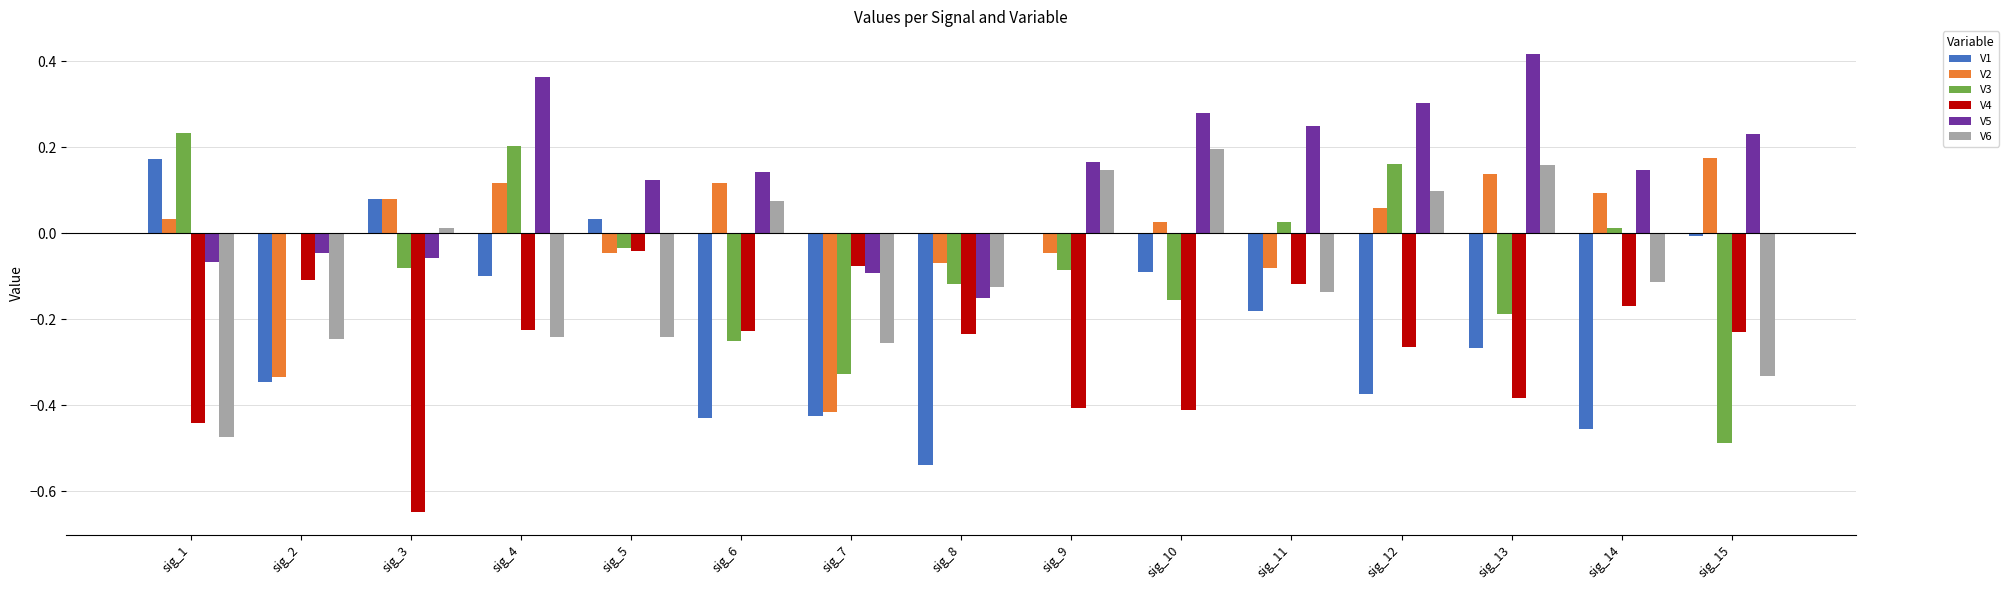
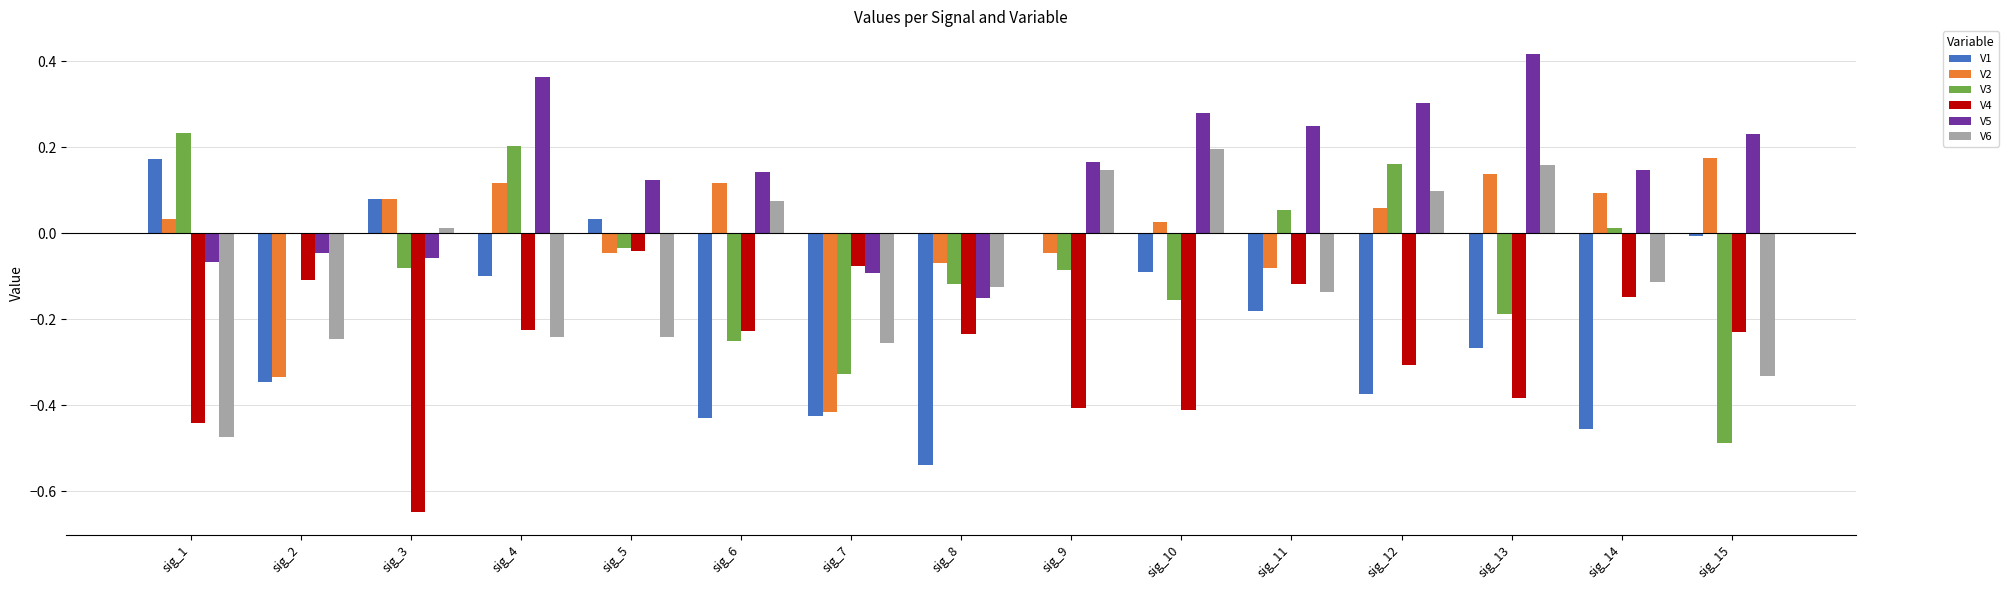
V3, sig_11: 0.03 -> 0.05
V4, sig_12: -0.27 -> -0.31
V4, sig_14: -0.17 -> -0.15
